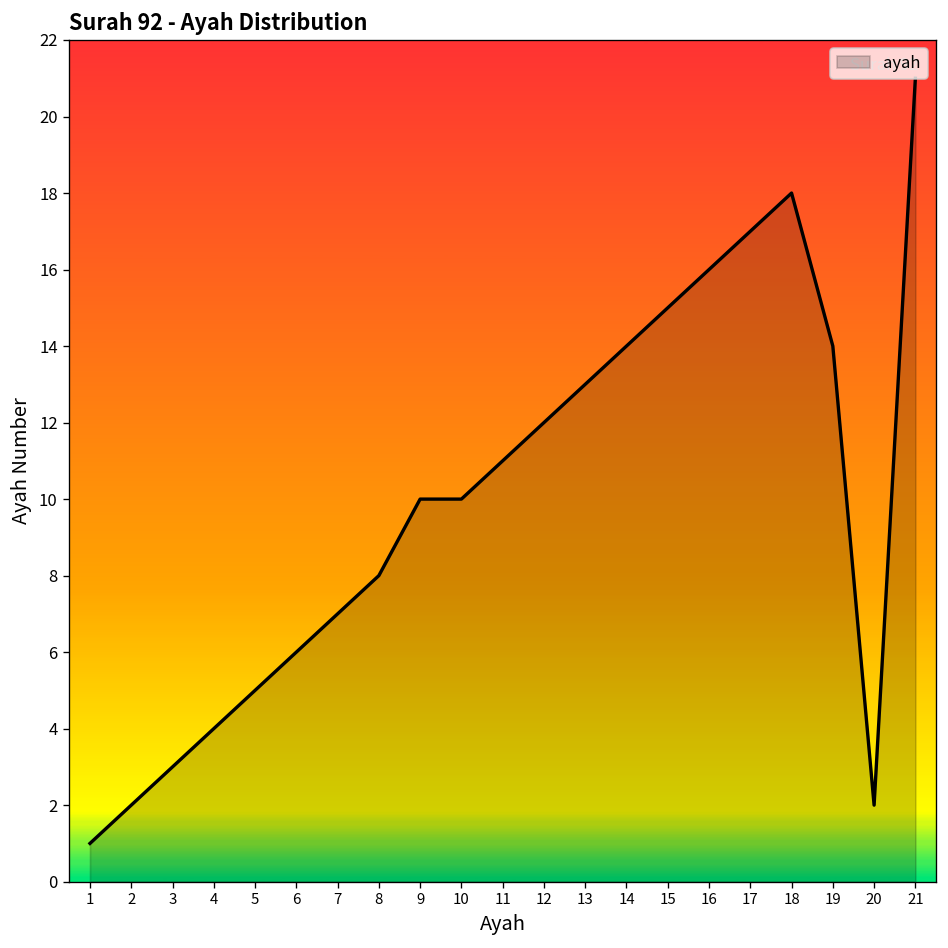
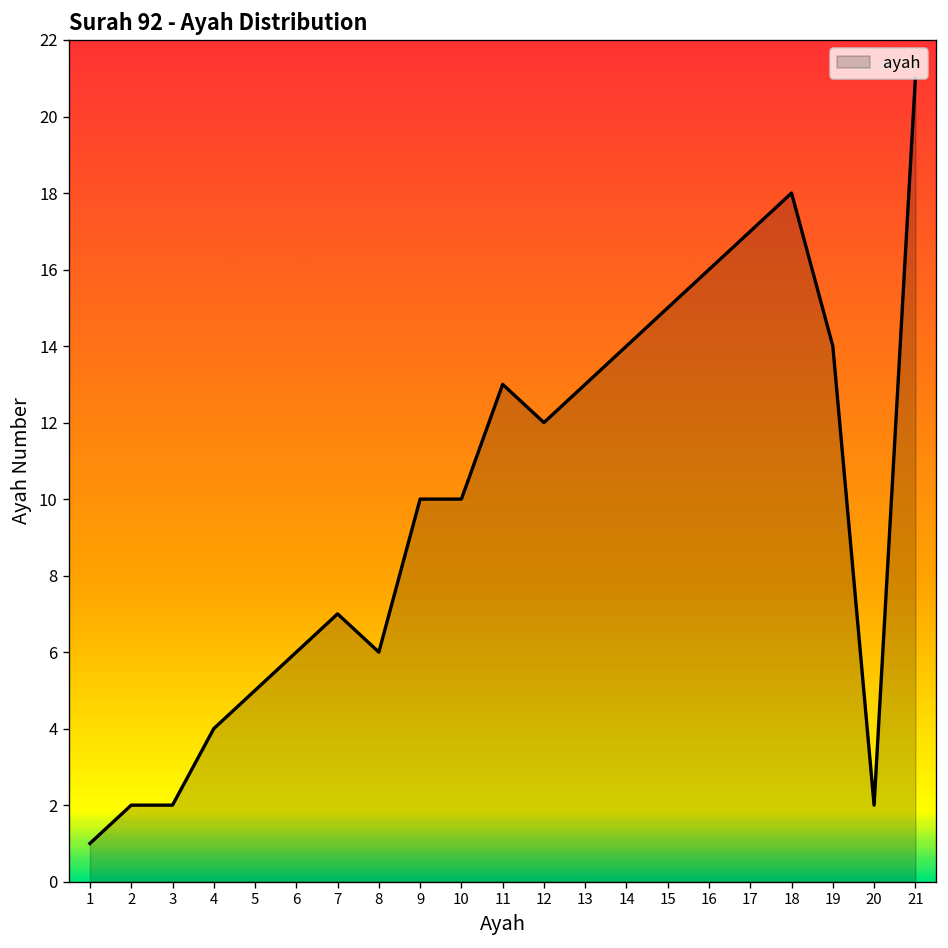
3: 3 -> 2
8: 8 -> 6
11: 11 -> 13
